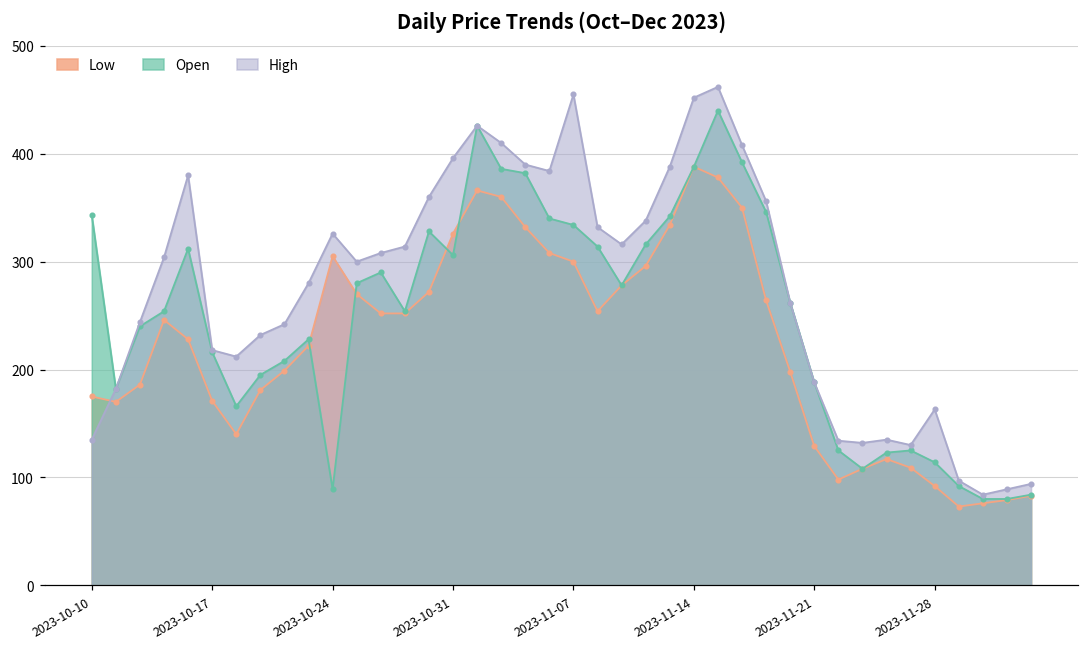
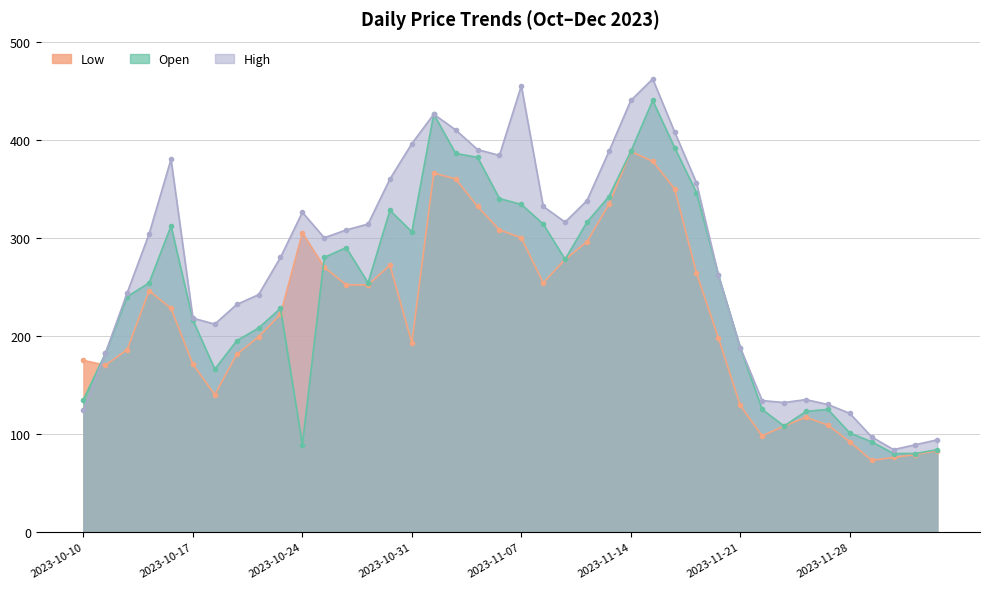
Open, 2023-10-10: 340 -> 140
High, 2023-10-10: 140 -> 120
Low, 2023-10-31: 330 -> 190
High, 2023-11-14: 450 -> 440
Open, 2023-11-28: 110 -> 100
High, 2023-11-28: 160 -> 120
